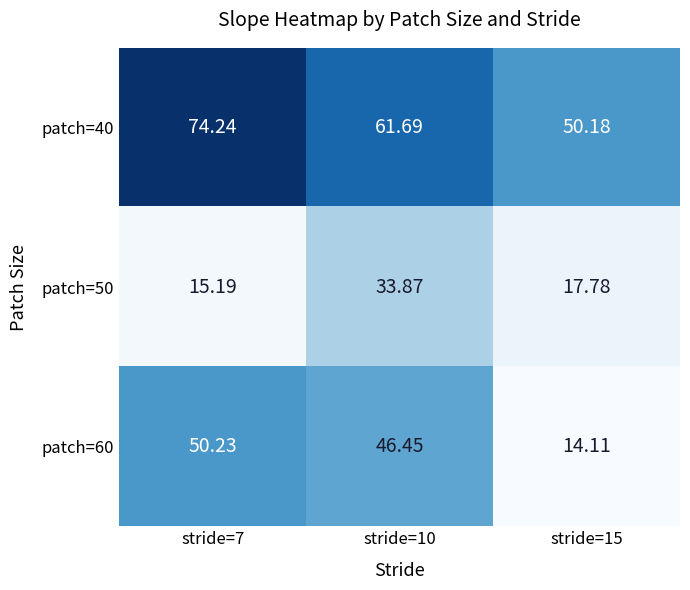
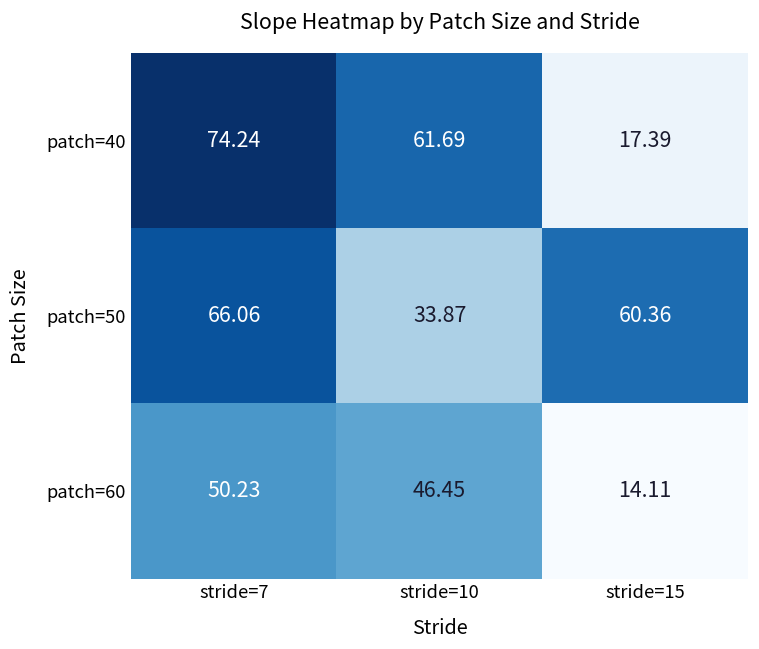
patch=40, stride=15: 50.18 -> 17.39
patch=50, stride=7: 15.19 -> 66.06
patch=50, stride=15: 17.78 -> 60.36
